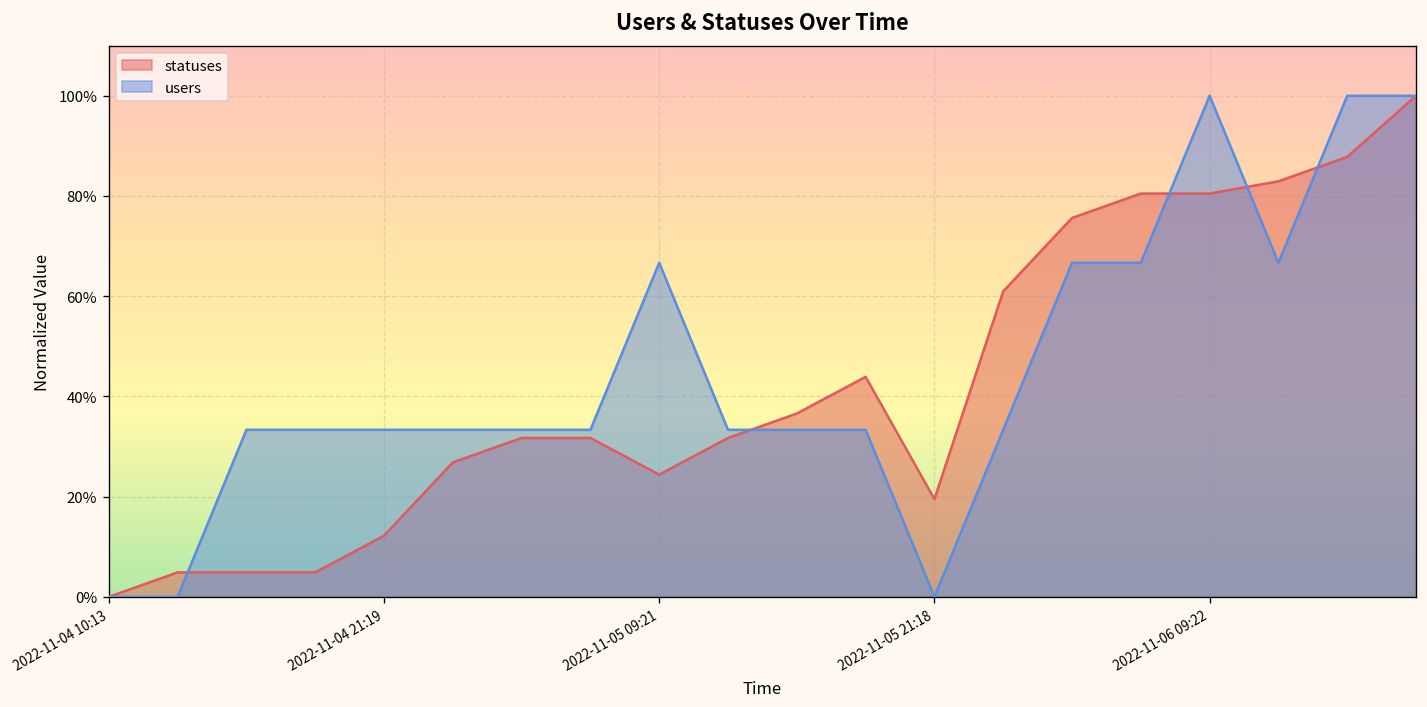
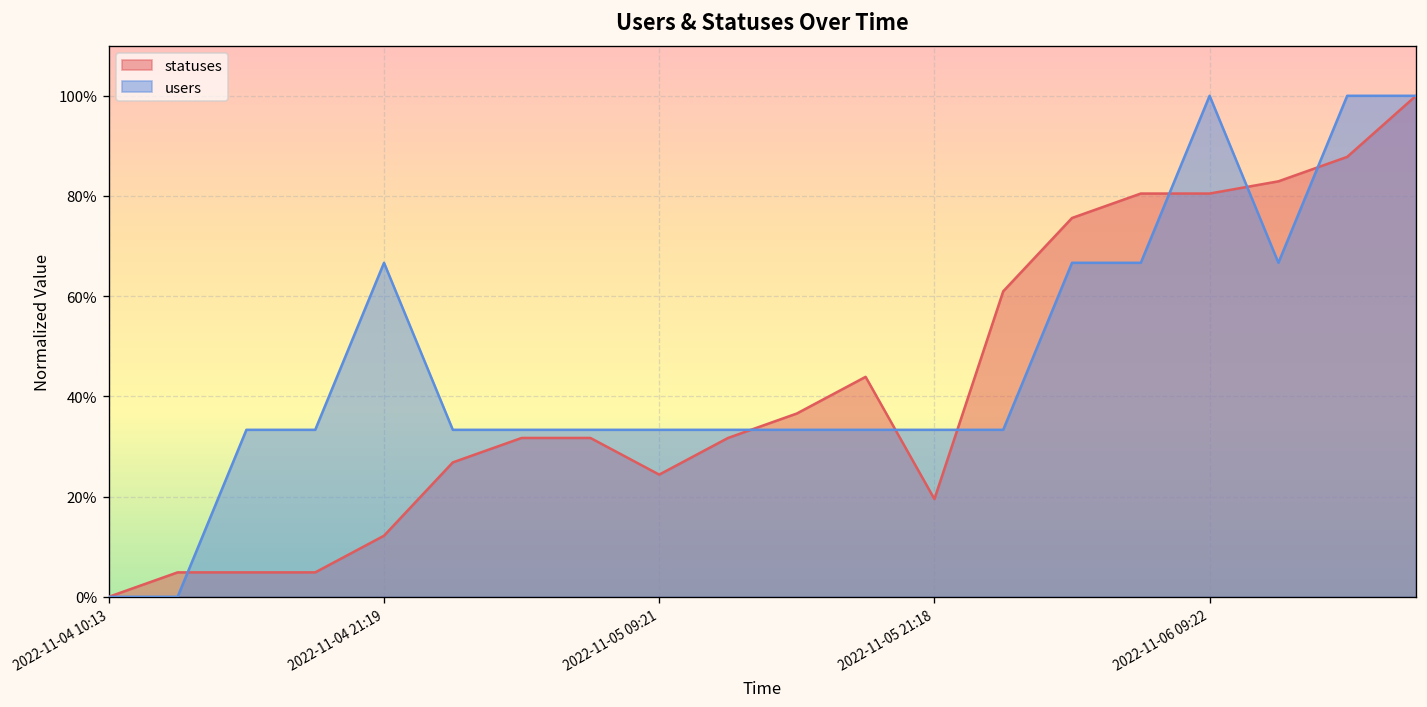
users, 2022-11-04 21:19: 33% -> 67%
users, 2022-11-05 09:21: 67% -> 33%
users, 2022-11-05 21:18: 0% -> 33%
